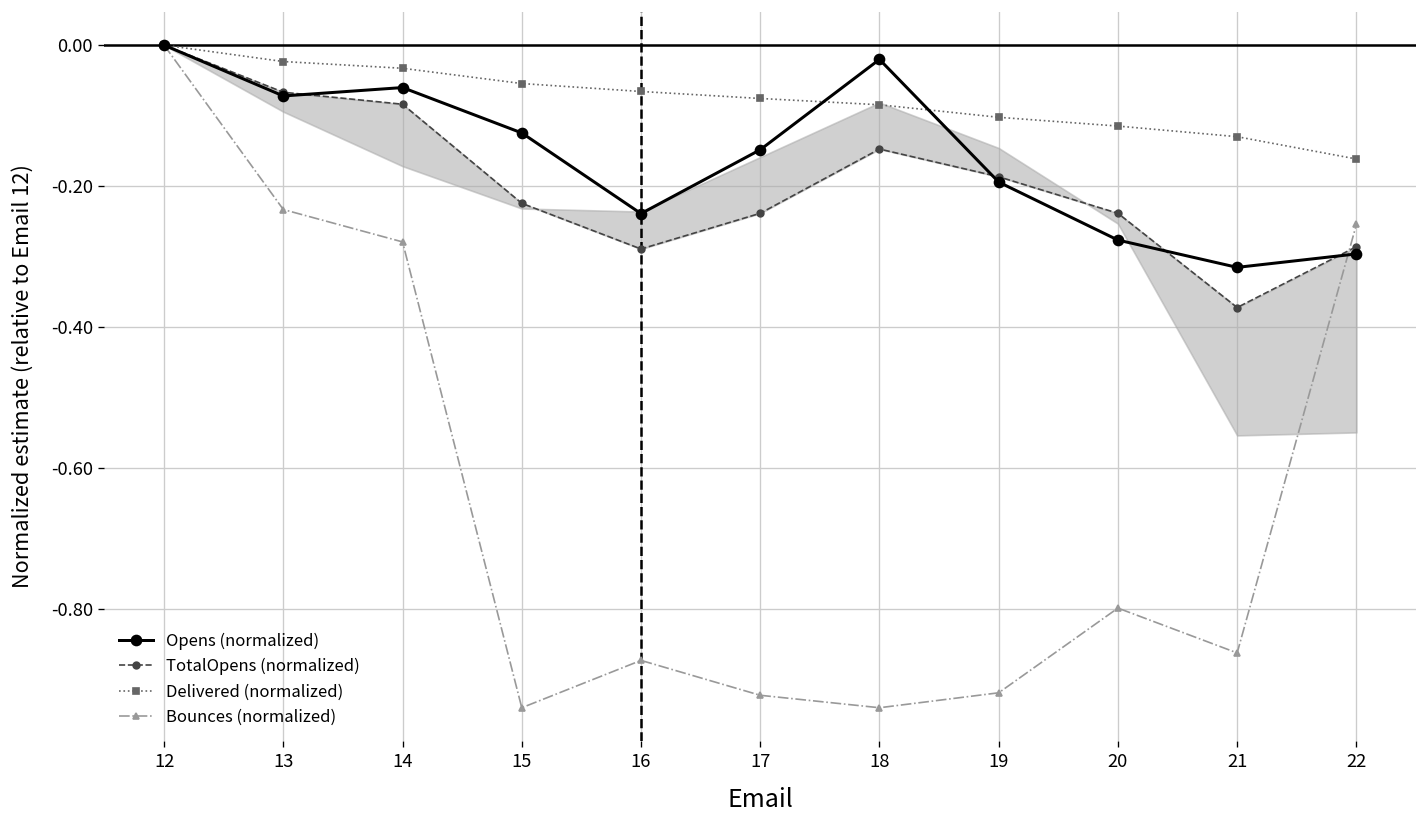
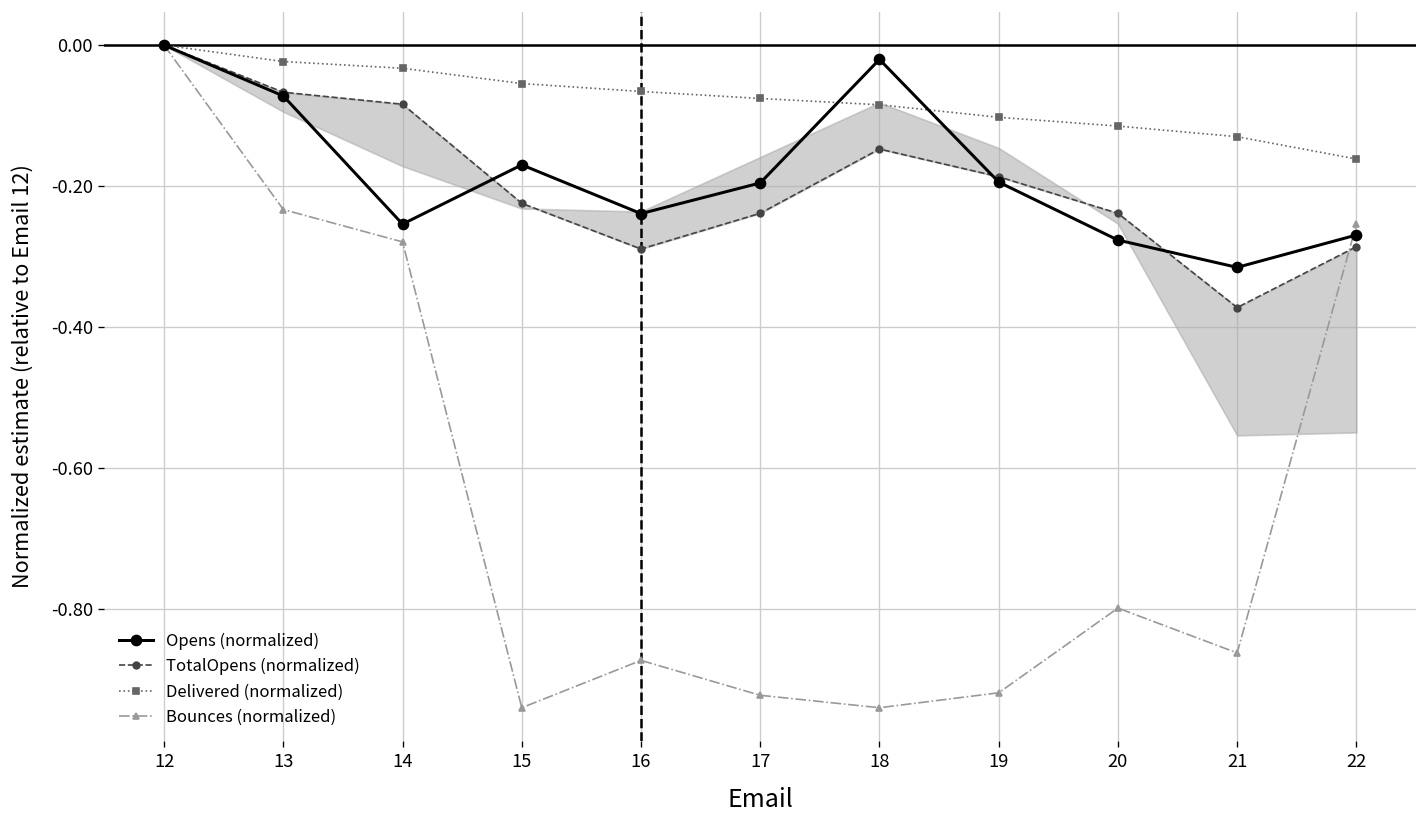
Opens (normalized), 14: -0.06 -> -0.25
Opens (normalized), 15: -0.12 -> -0.17
Opens (normalized), 17: -0.15 -> -0.20
Opens (normalized), 22: -0.30 -> -0.27
